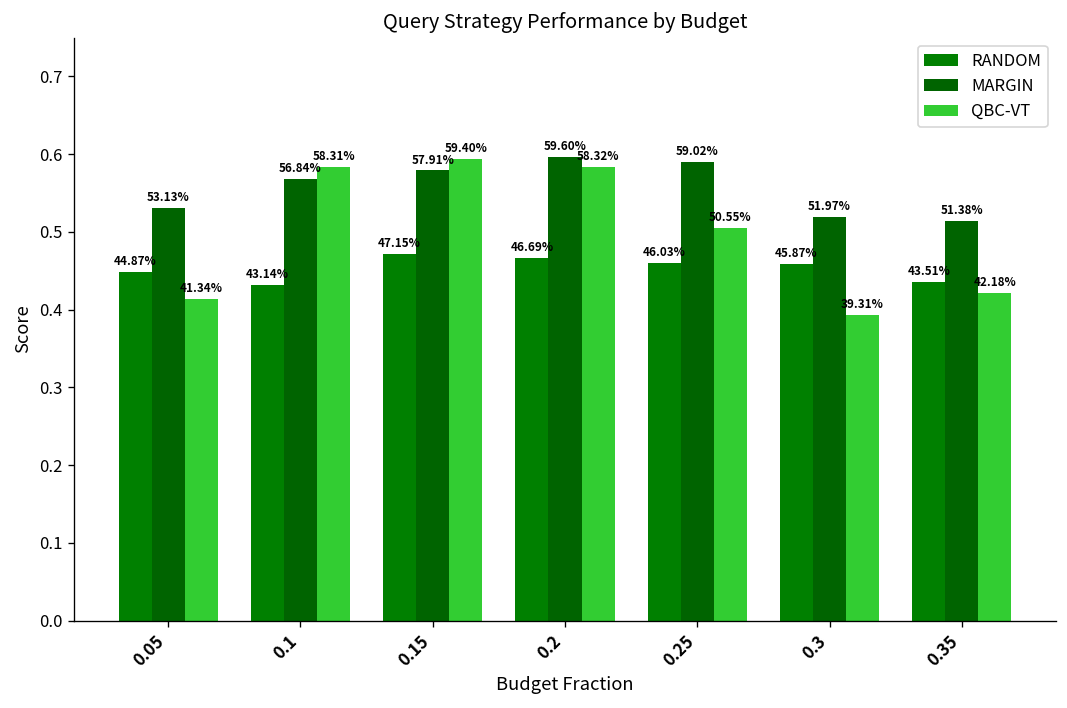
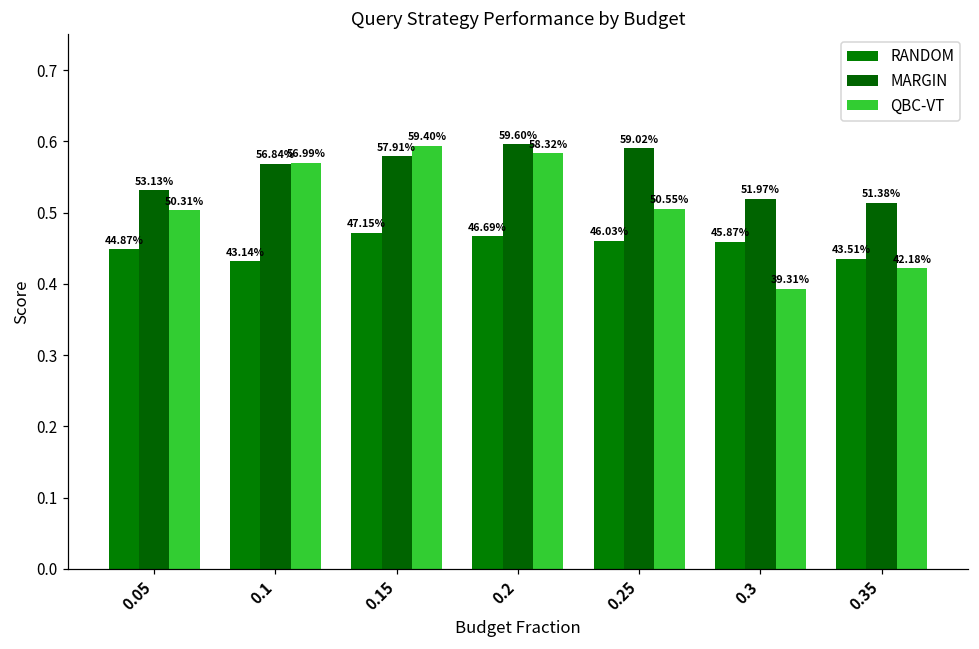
QBC-VT, 0.05: 41.34% -> 50.31%
QBC-VT, 0.1: 58.31% -> 56.99%
